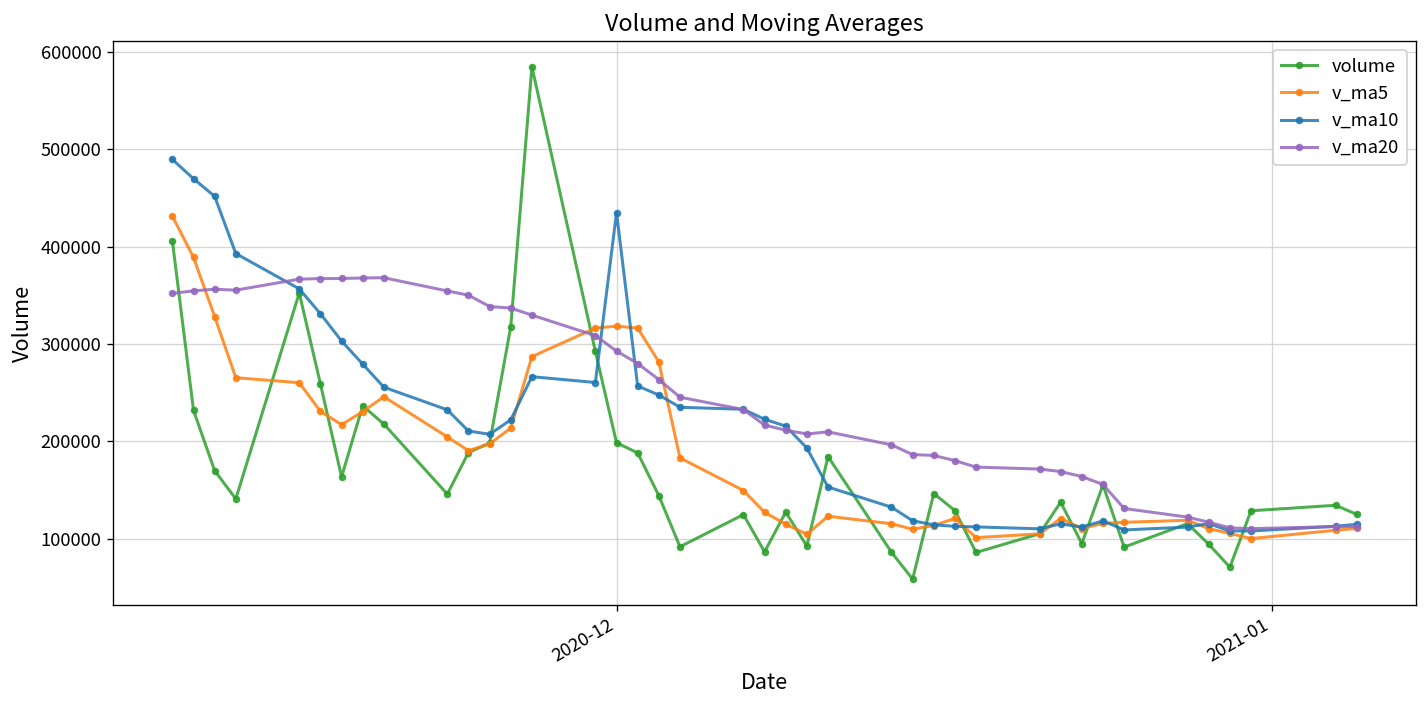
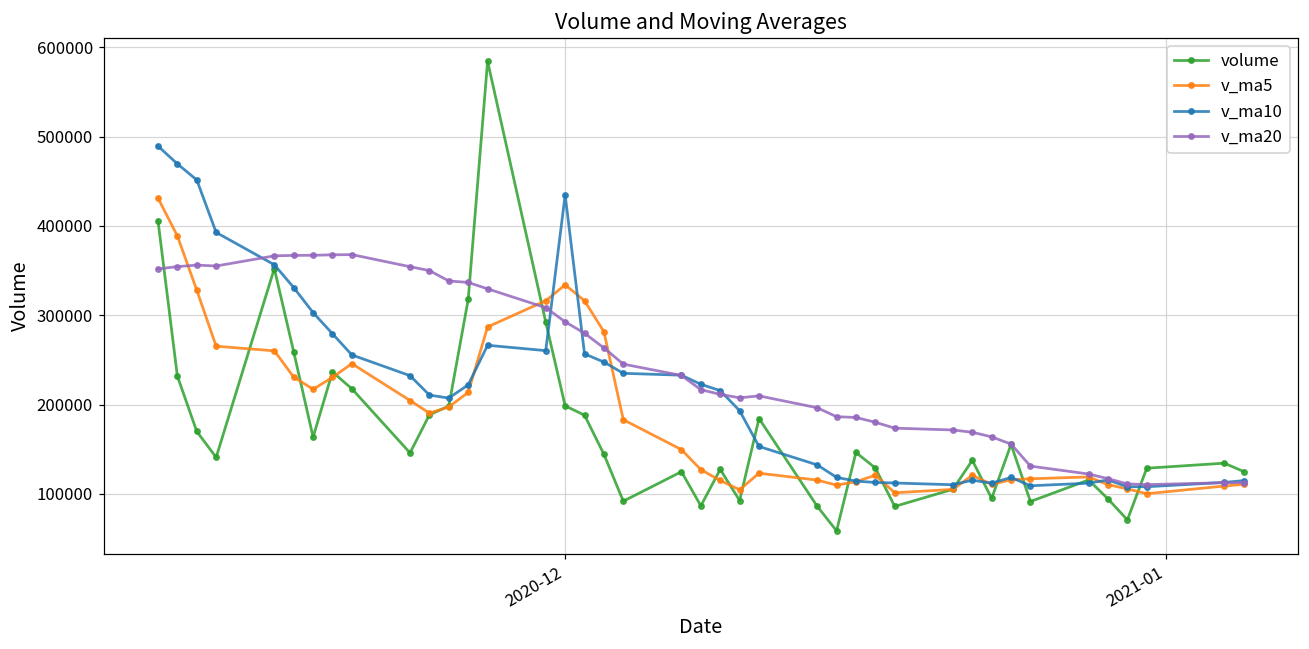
v_ma5, 2020-12: 320000 -> 330000
